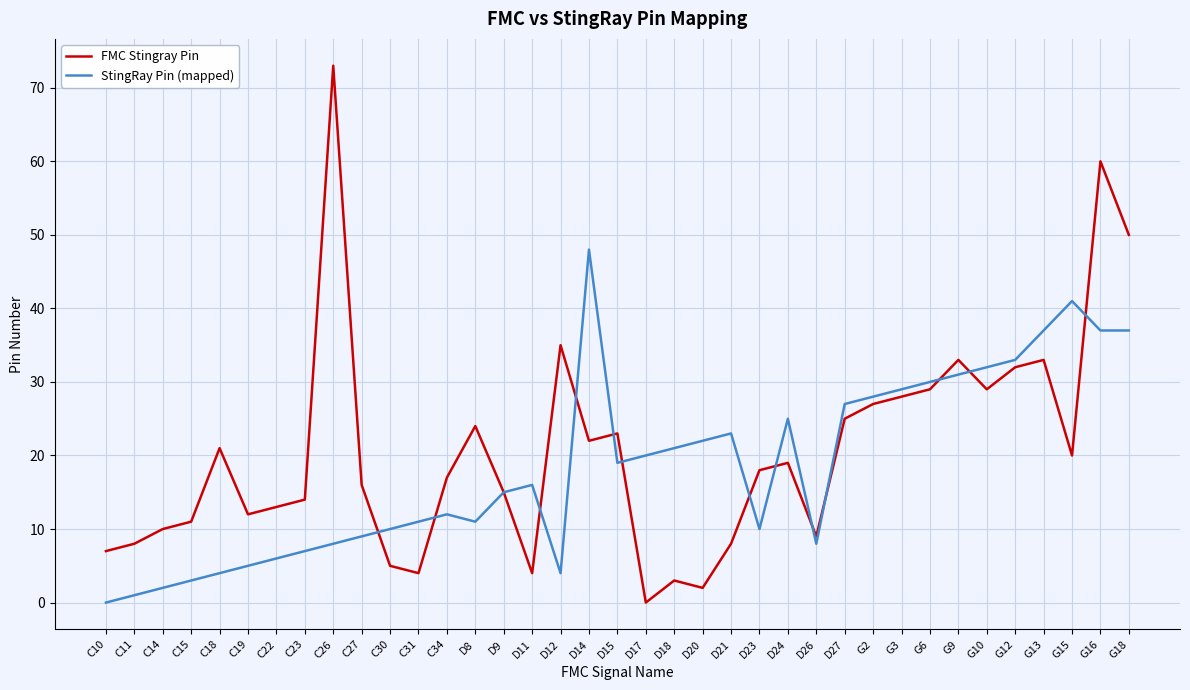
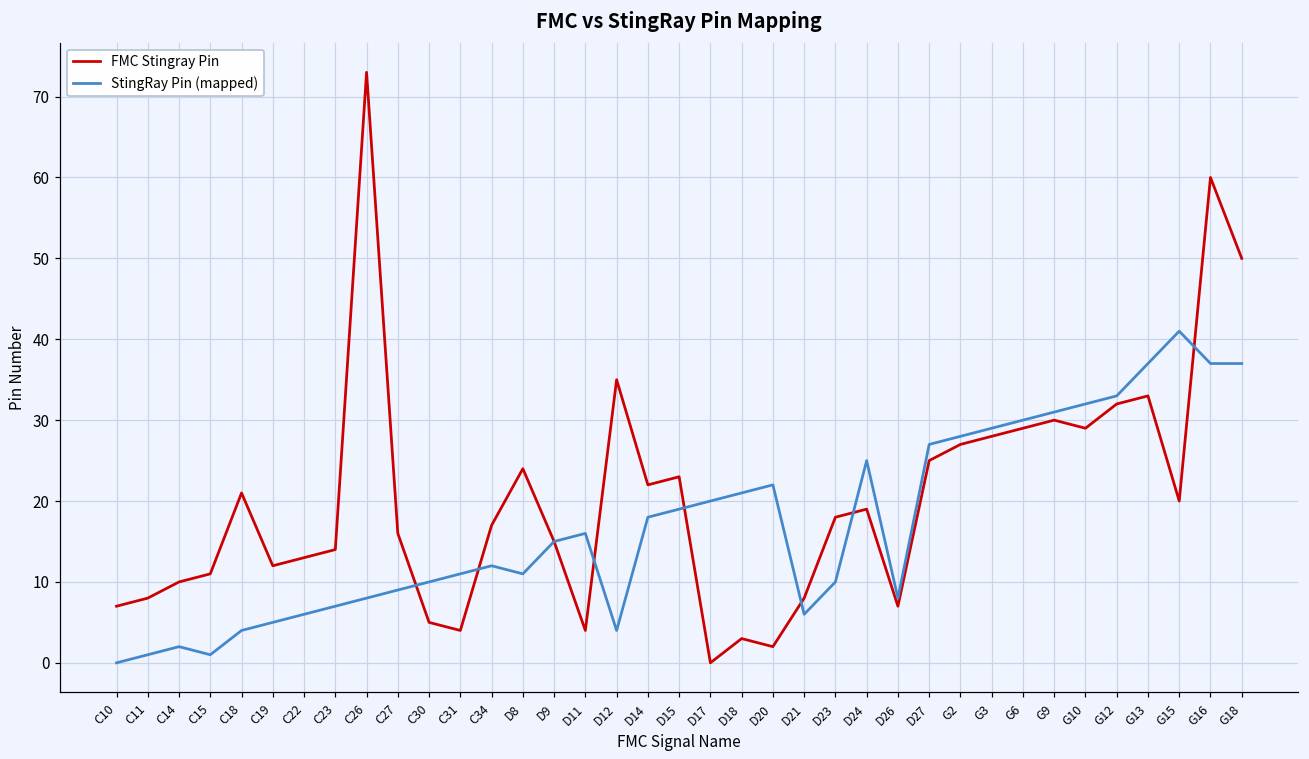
StingRay Pin (mapped), C15: 3 -> 1
StingRay Pin (mapped), D14: 48 -> 18
StingRay Pin (mapped), D21: 23 -> 6
FMC Stingray Pin, D26: 9 -> 7
FMC Stingray Pin, G9: 33 -> 30
